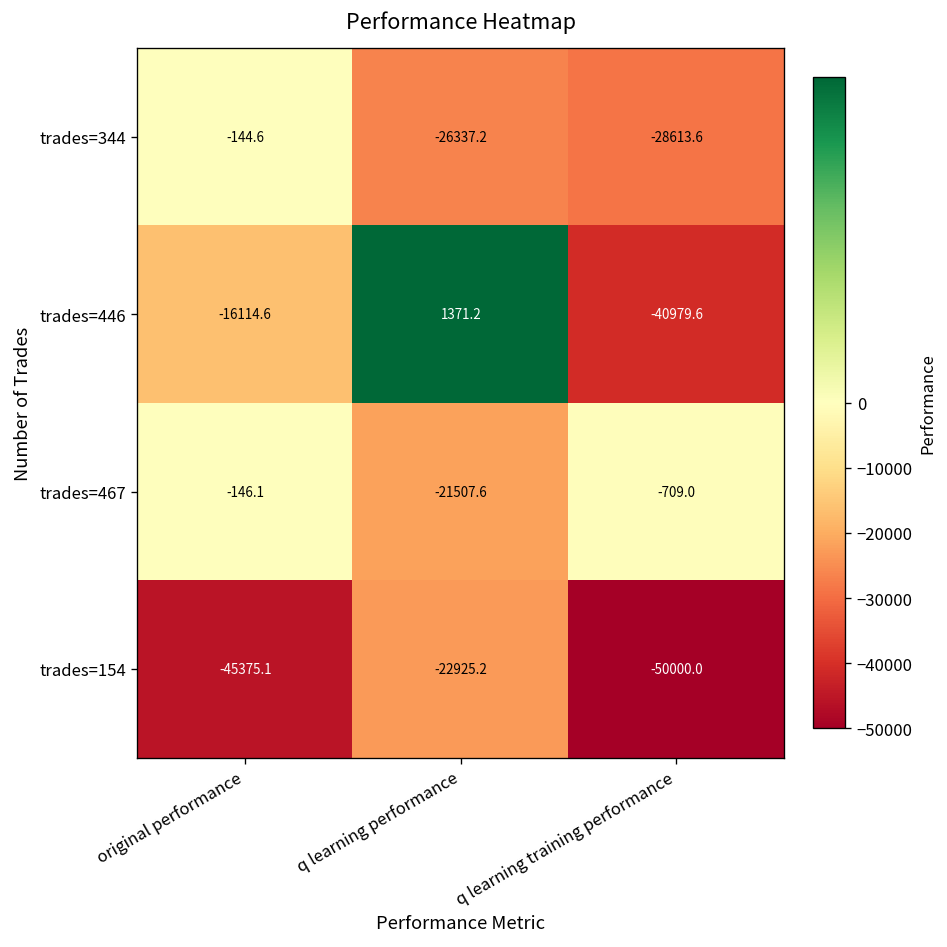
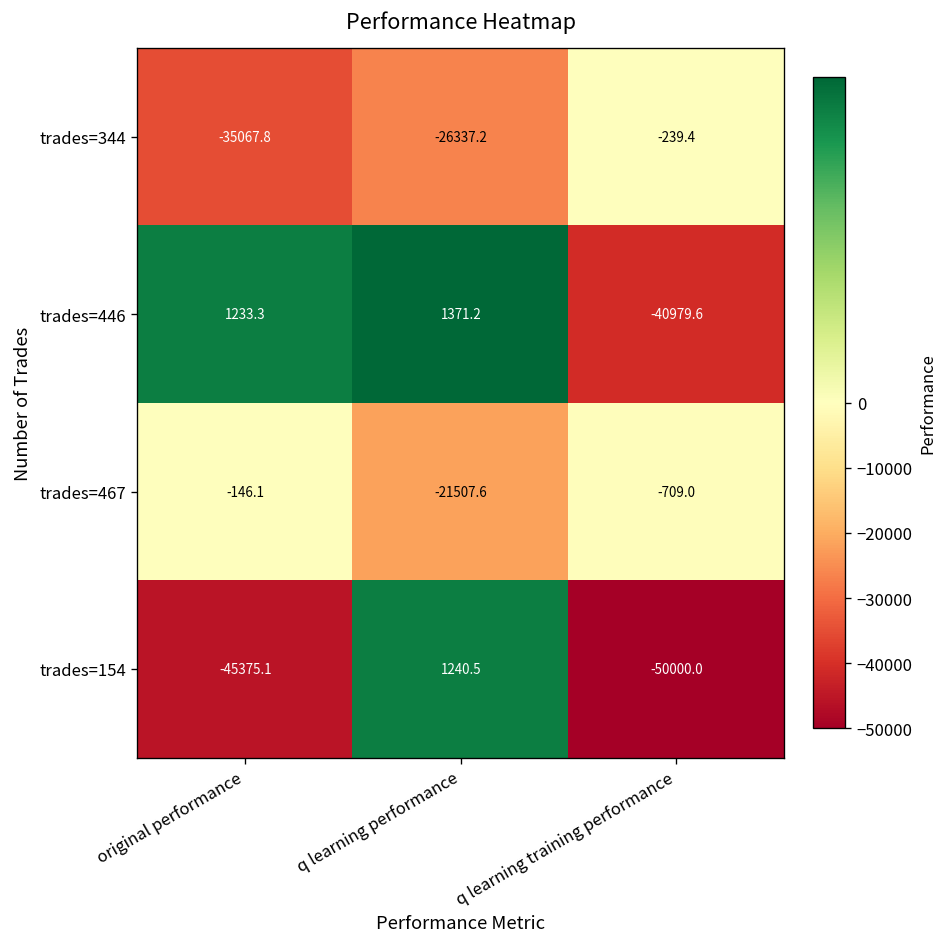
trades=344, original performance: -144.6 -> -35067.8
trades=344, q learning training performance: -28613.6 -> -239.4
trades=446, original performance: -16114.6 -> 1233.3
trades=154, q learning performance: -22925.2 -> 1240.5
